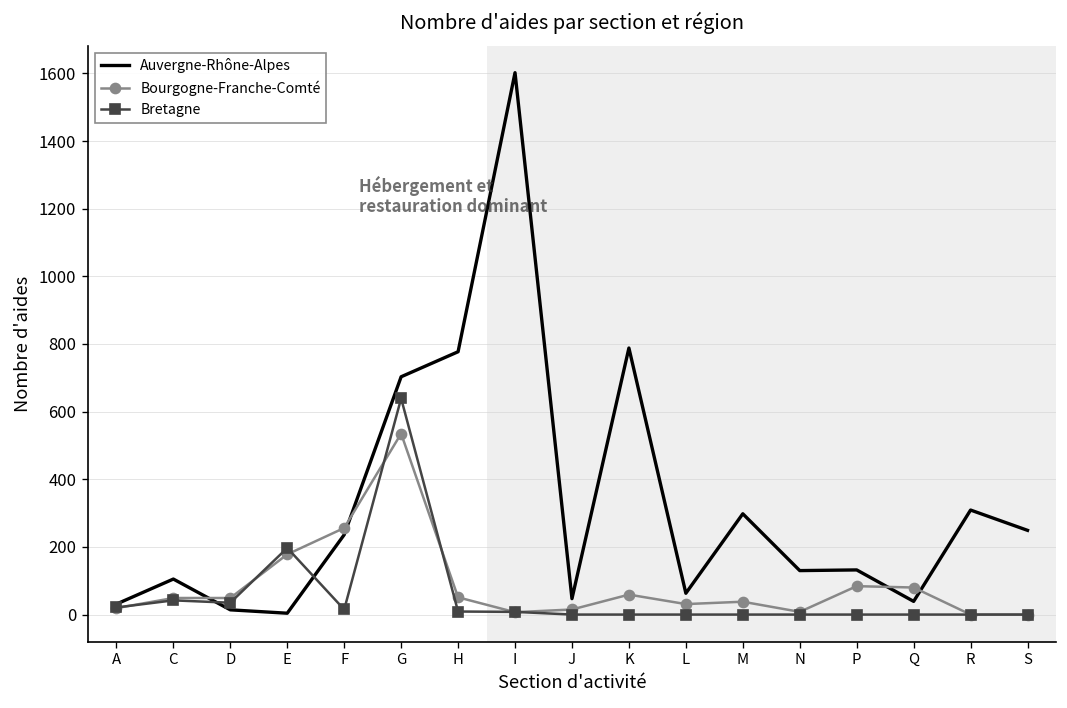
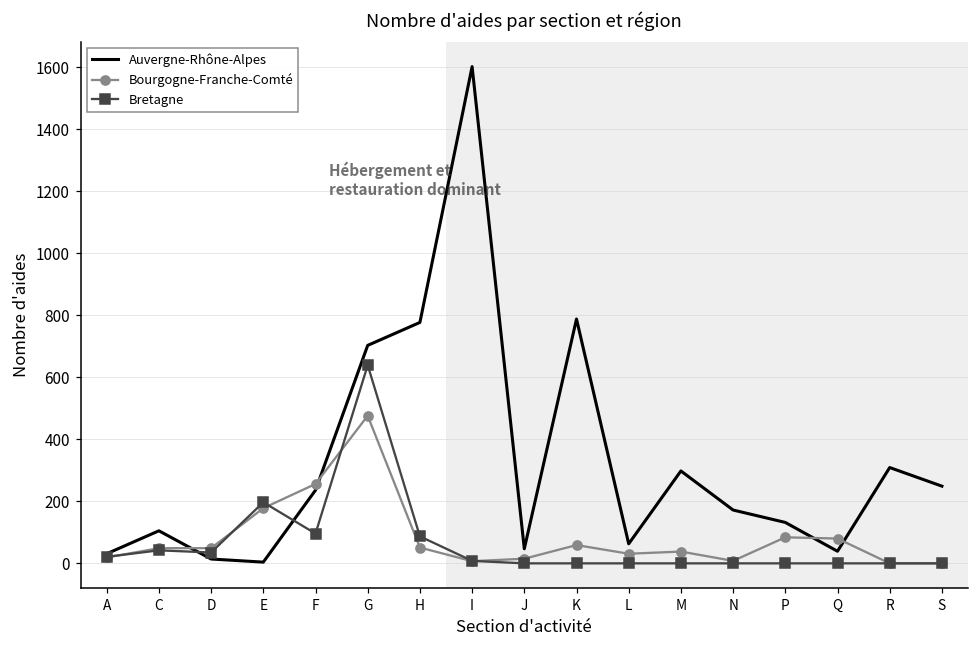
Bretagne, F: 20 -> 100
Bourgogne-Franche-Comté, G: 540 -> 480
Bretagne, H: 10 -> 90
Auvergne-Rhône-Alpes, N: 130 -> 170
